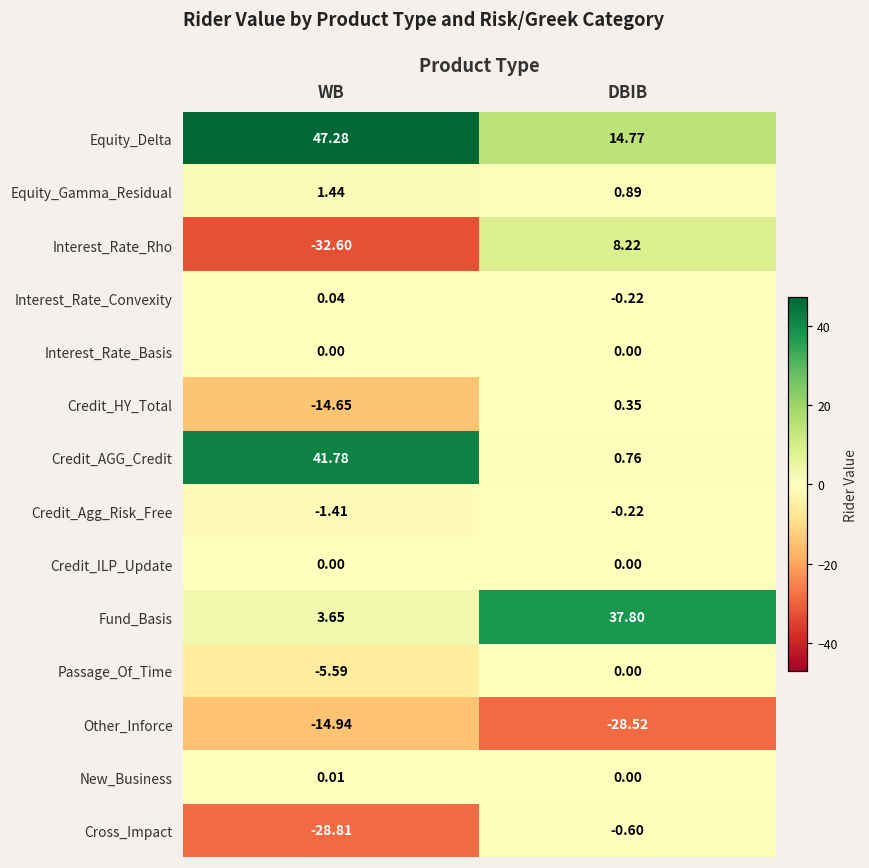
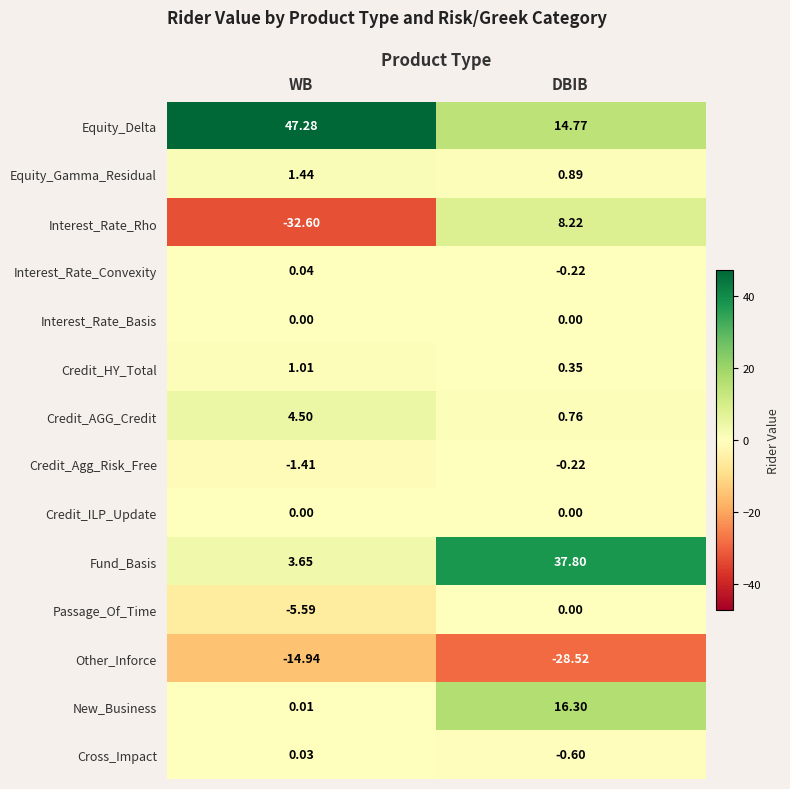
Credit_HY_Total, WB: -14.65 -> 1.01
Credit_AGG_Credit, WB: 41.78 -> 4.50
New_Business, DBIB: 0.00 -> 16.30
Cross_Impact, WB: -28.81 -> 0.03
